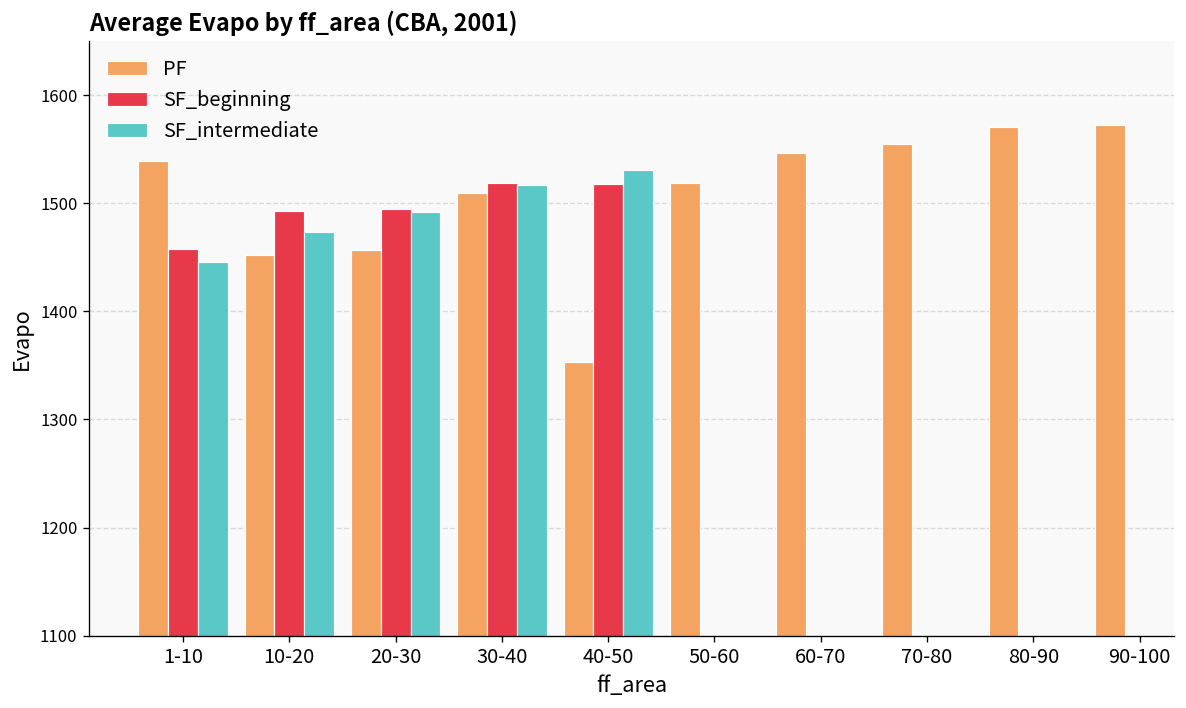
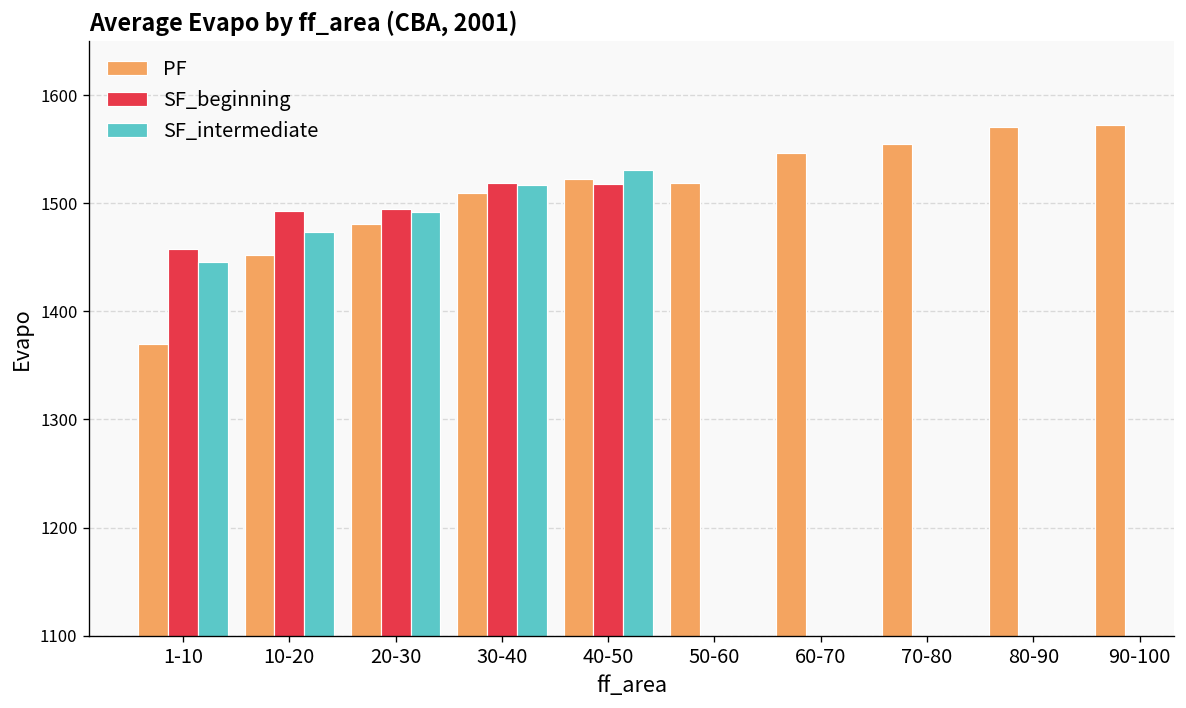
PF, 1-10: 1540 -> 1370
PF, 20-30: 1460 -> 1480
PF, 40-50: 1350 -> 1520
